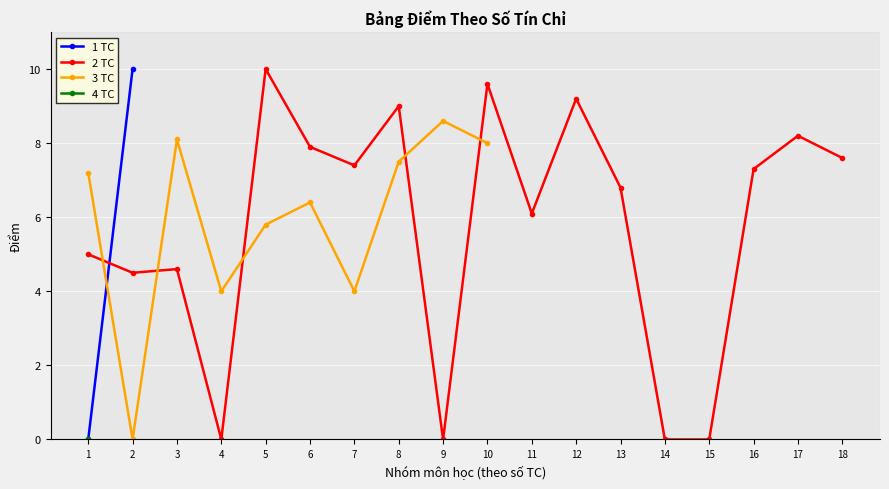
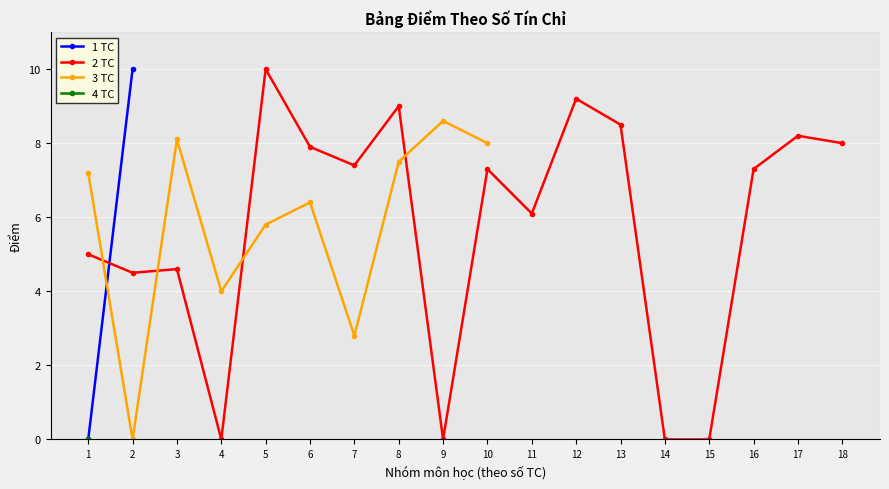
3 TC, 7: 4.0 -> 2.8
2 TC, 10: 9.6 -> 7.3
2 TC, 13: 6.8 -> 8.5
2 TC, 18: 7.6 -> 8.0
